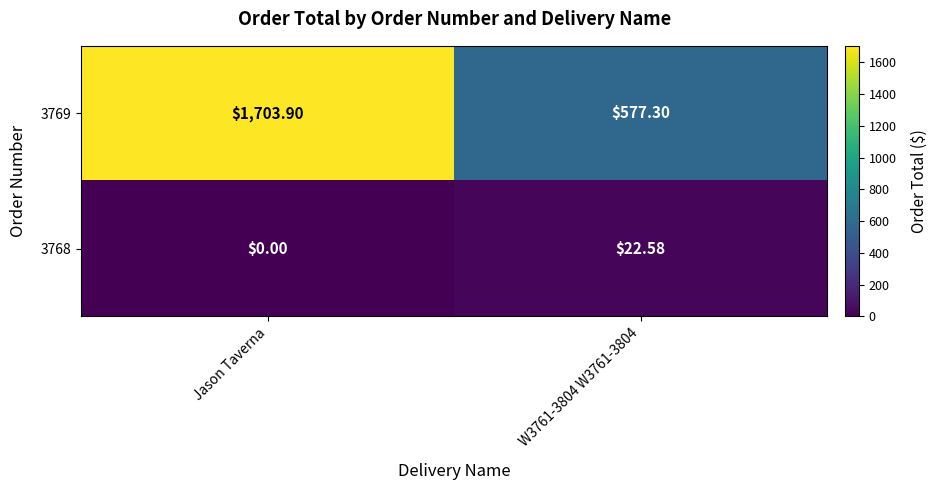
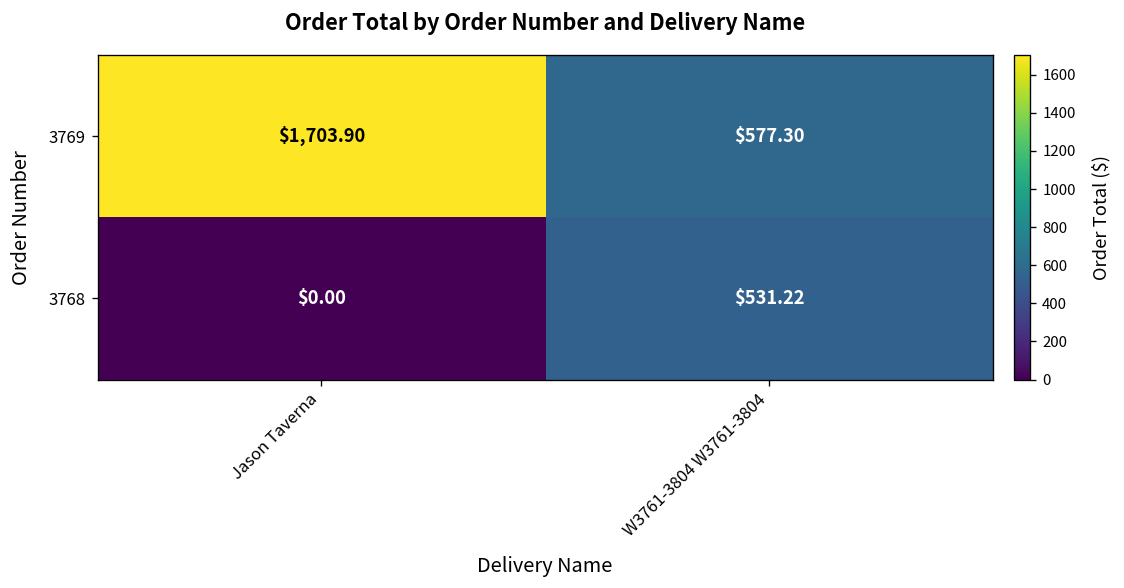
3768, W3761-3804 W3761-3804: $22.58 -> $531.22
